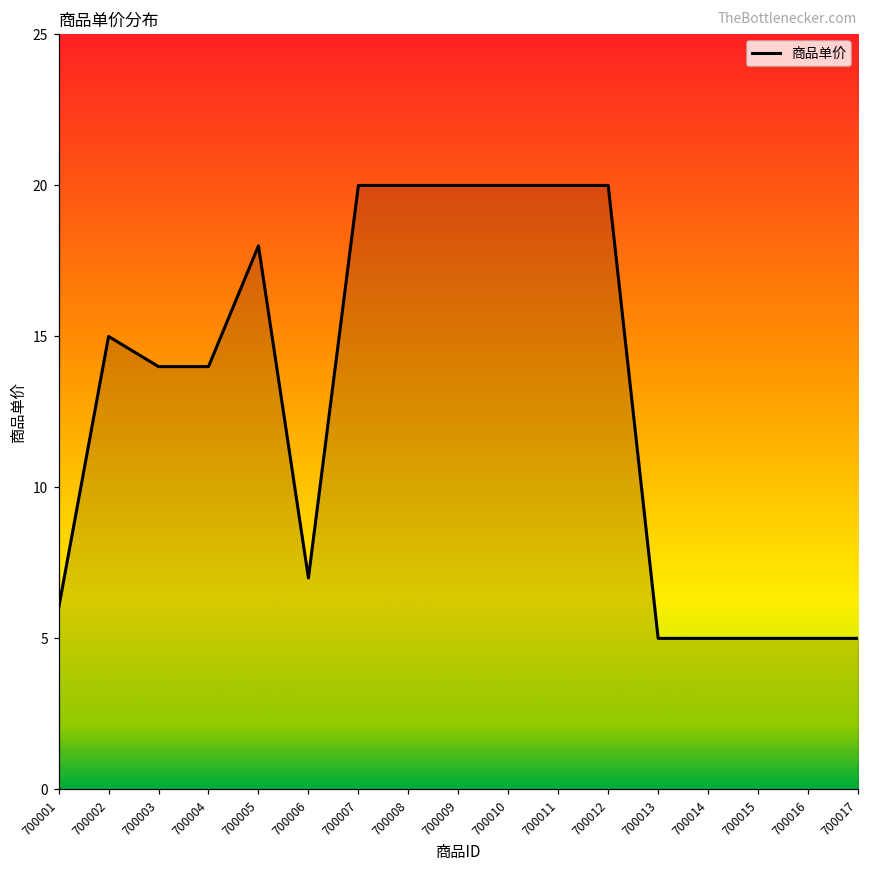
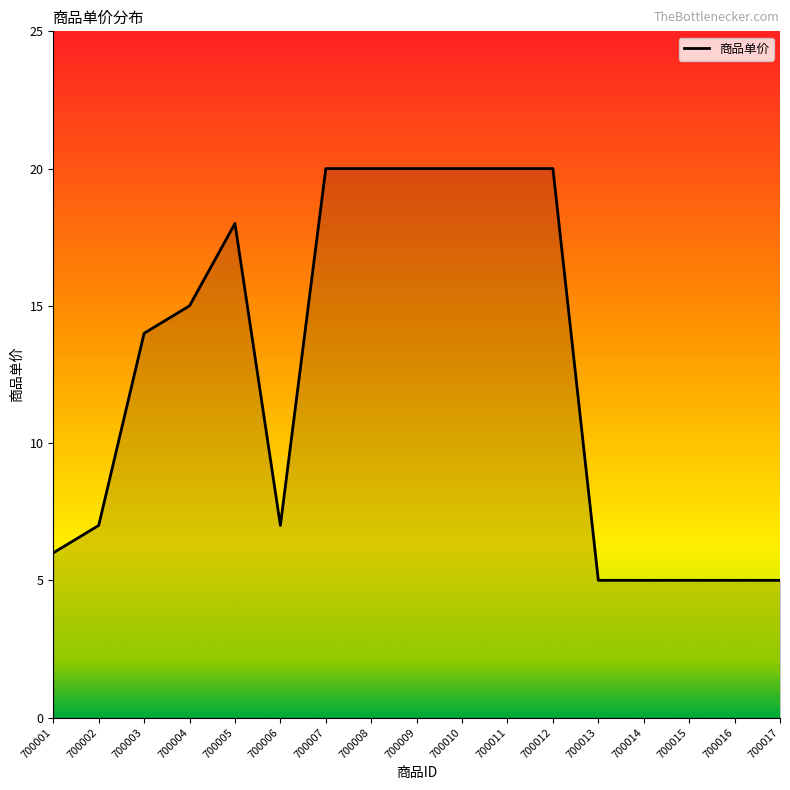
700002: 15 -> 7
700004: 14 -> 15
